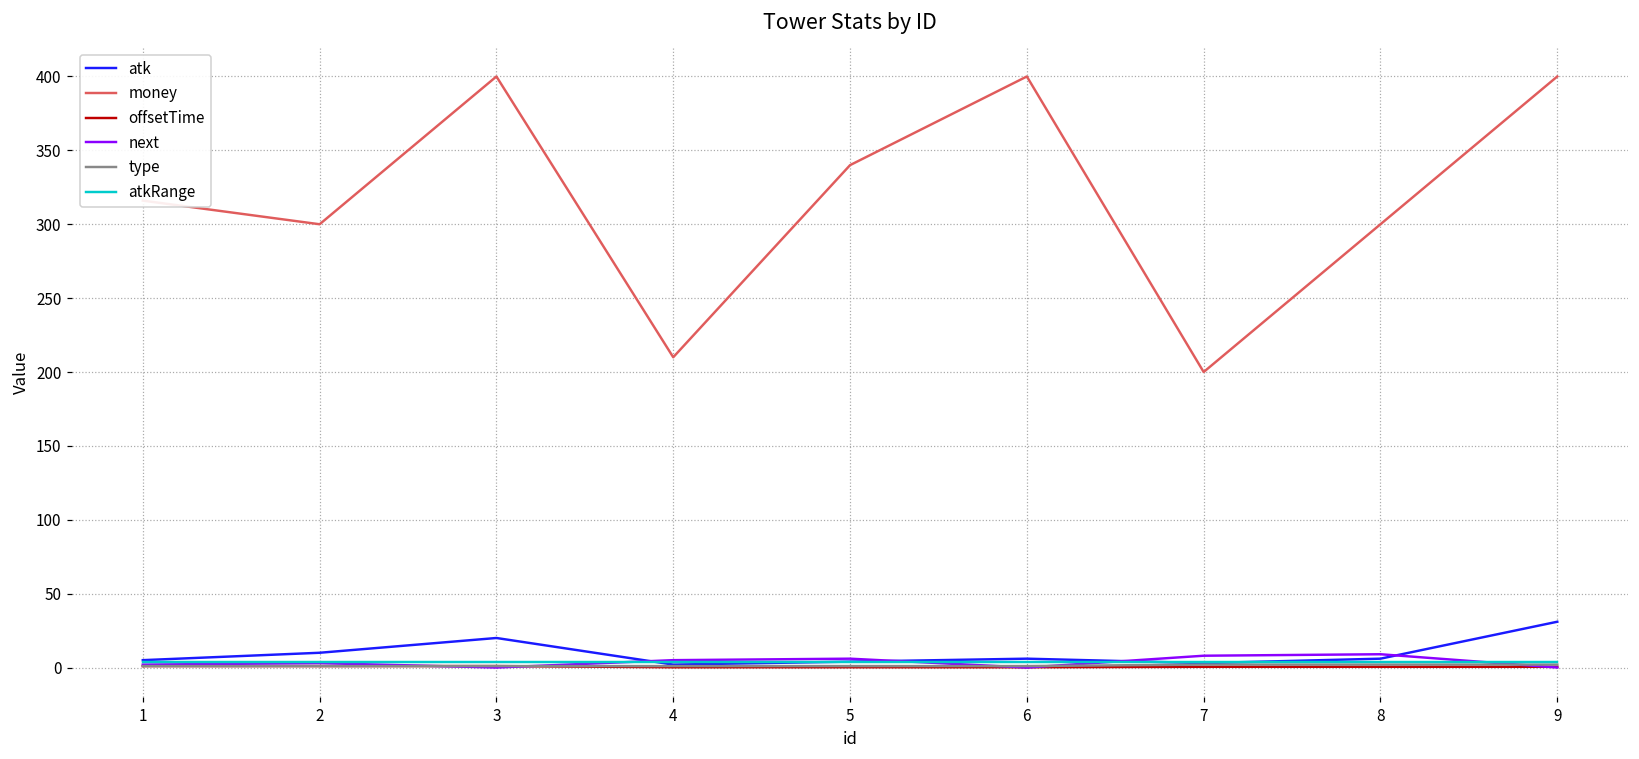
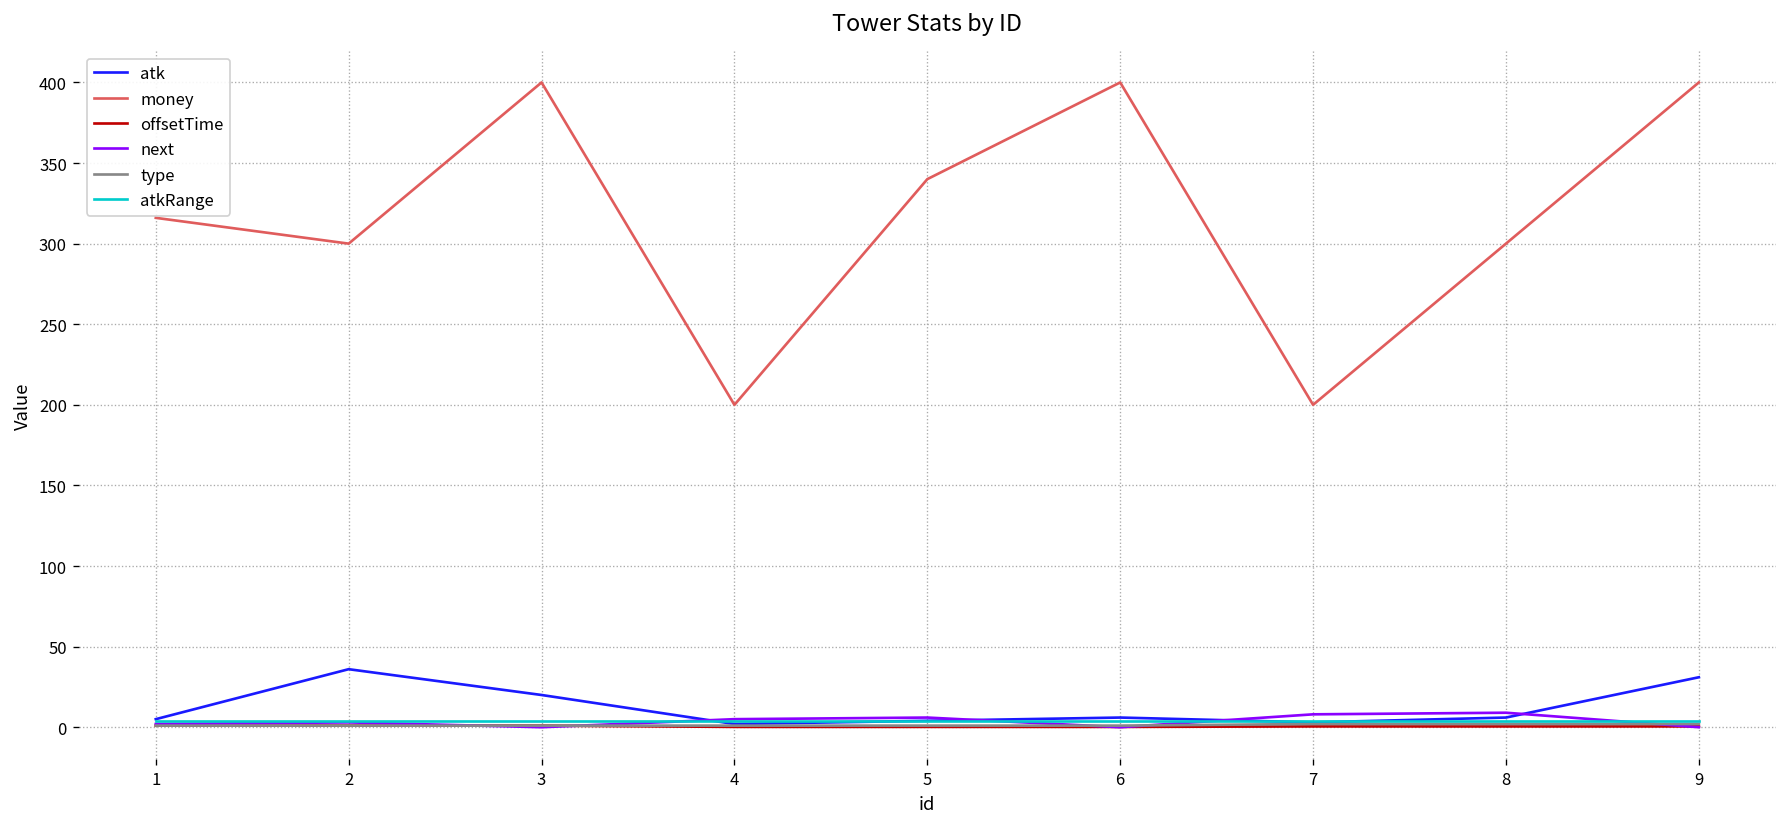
atk, 2: 10 -> 36
money, 4: 210 -> 200
